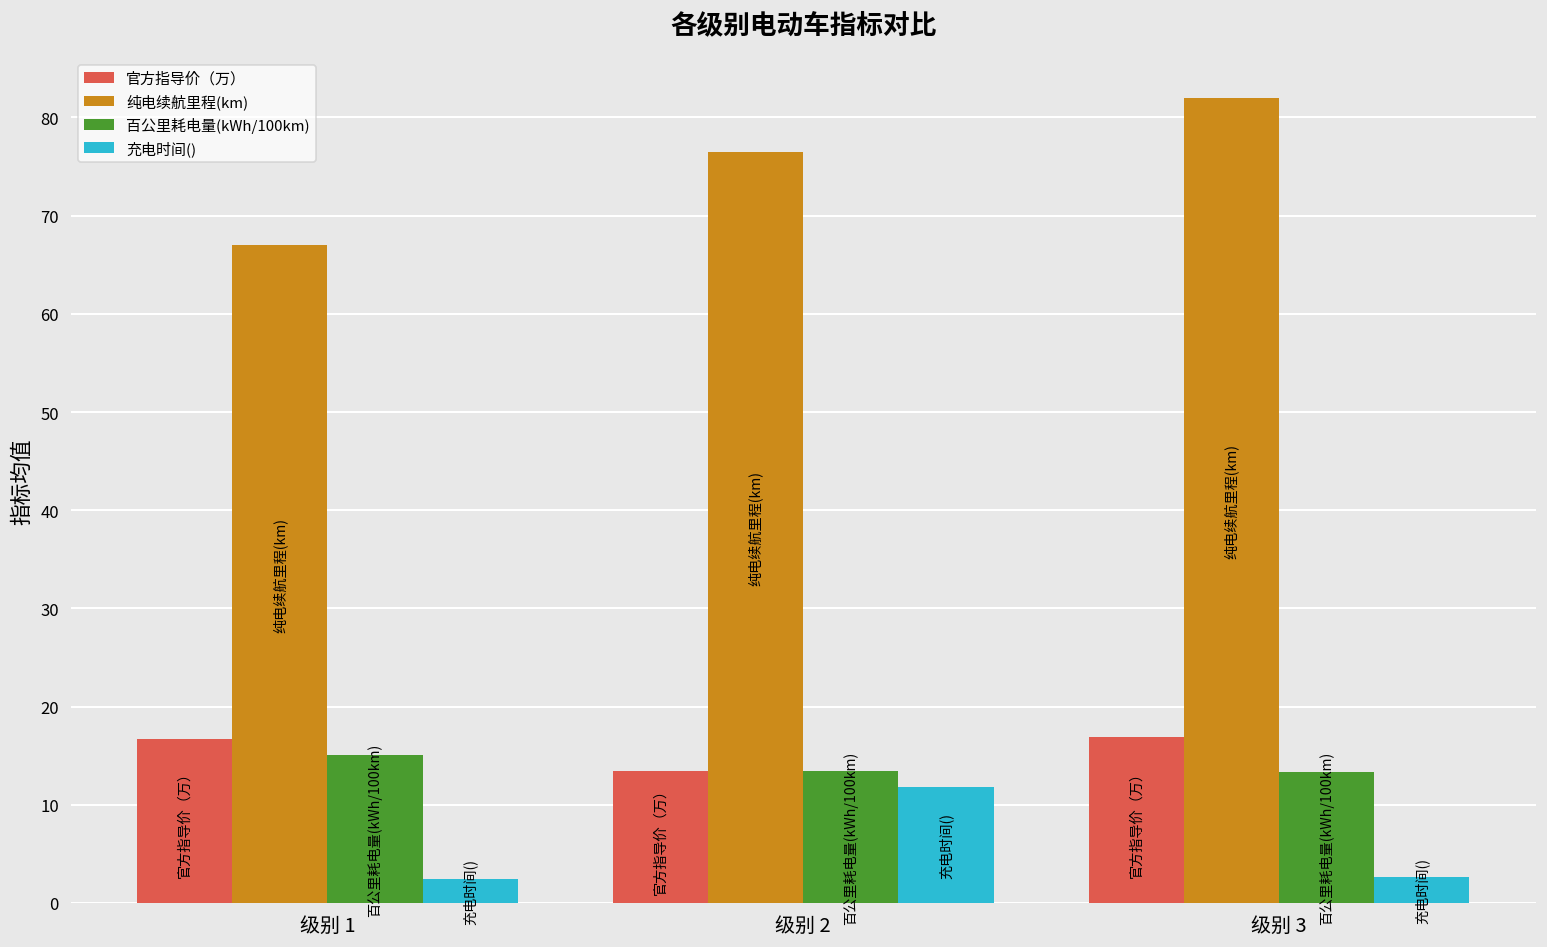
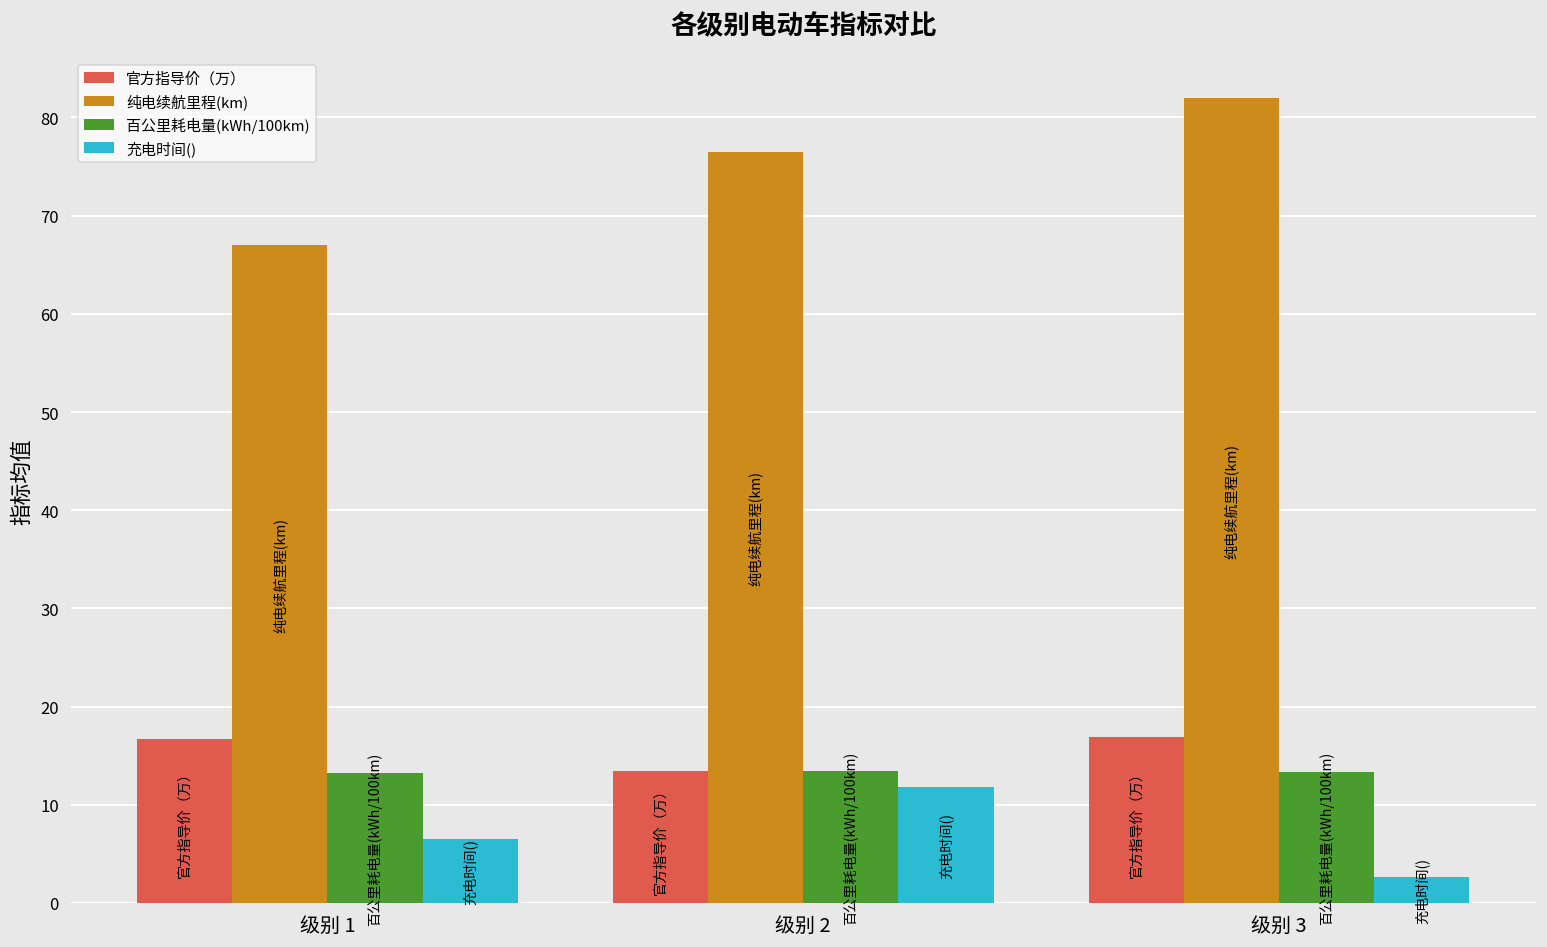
百公里耗电量(kWh/100km), 级别 1: 15 -> 13
充电时间(), 级别 1: 2 -> 7
